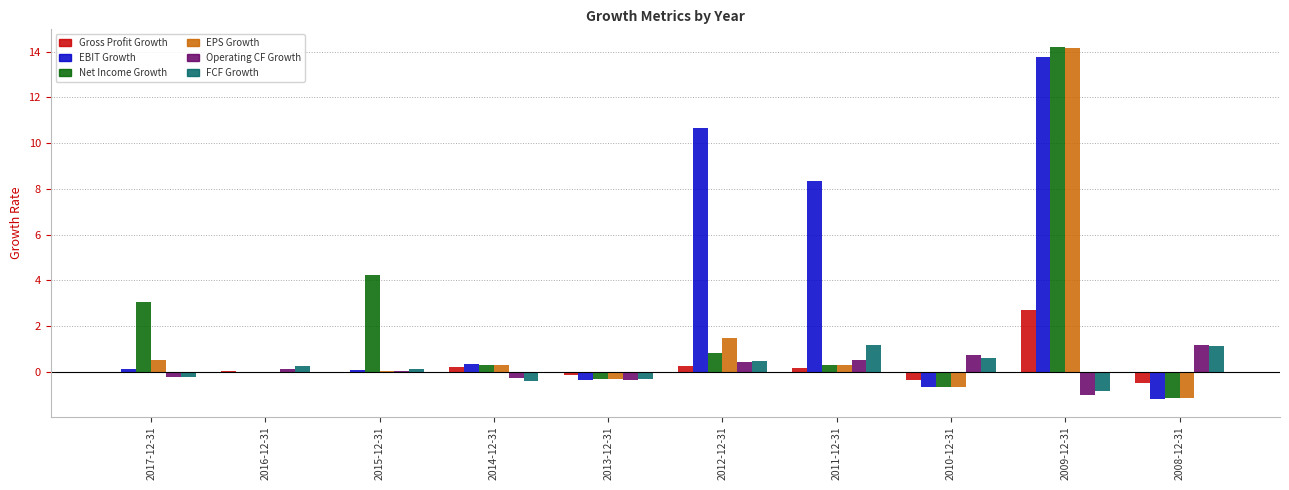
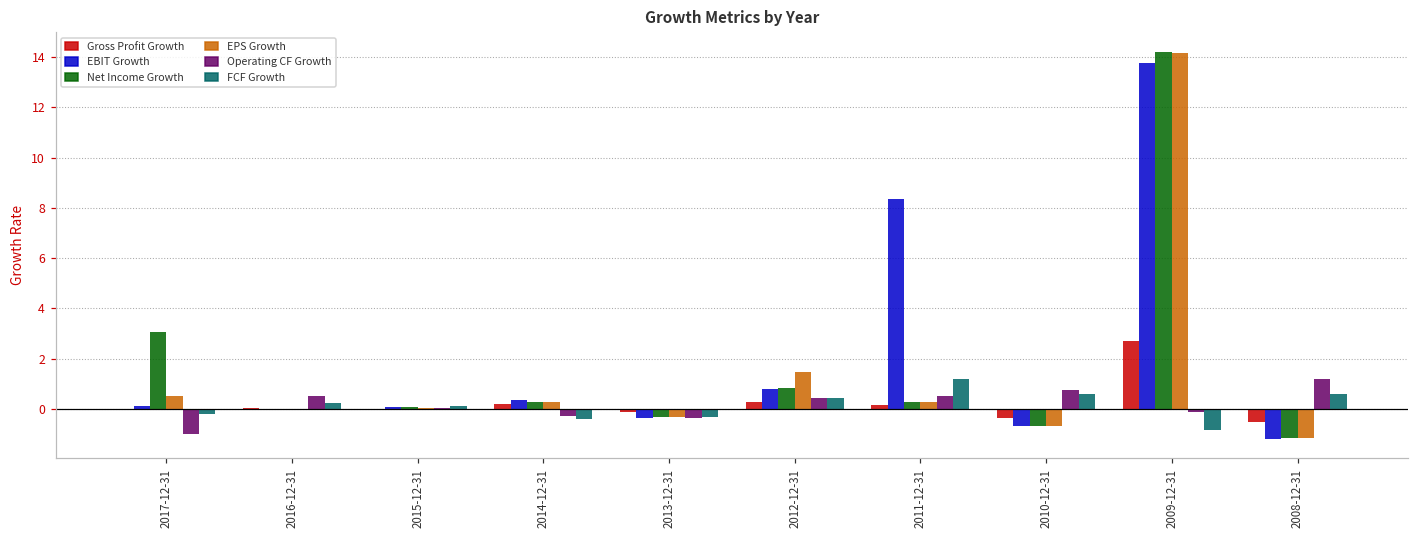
Operating CF Growth, 2017-12-31: -0.2 -> -1.0
Operating CF Growth, 2016-12-31: 0.1 -> 0.5
Net Income Growth, 2015-12-31: 4.2 -> 0.1
EBIT Growth, 2012-12-31: 10.7 -> 0.8
Operating CF Growth, 2009-12-31: -1.0 -> -0.1
FCF Growth, 2008-12-31: 1.2 -> 0.6
